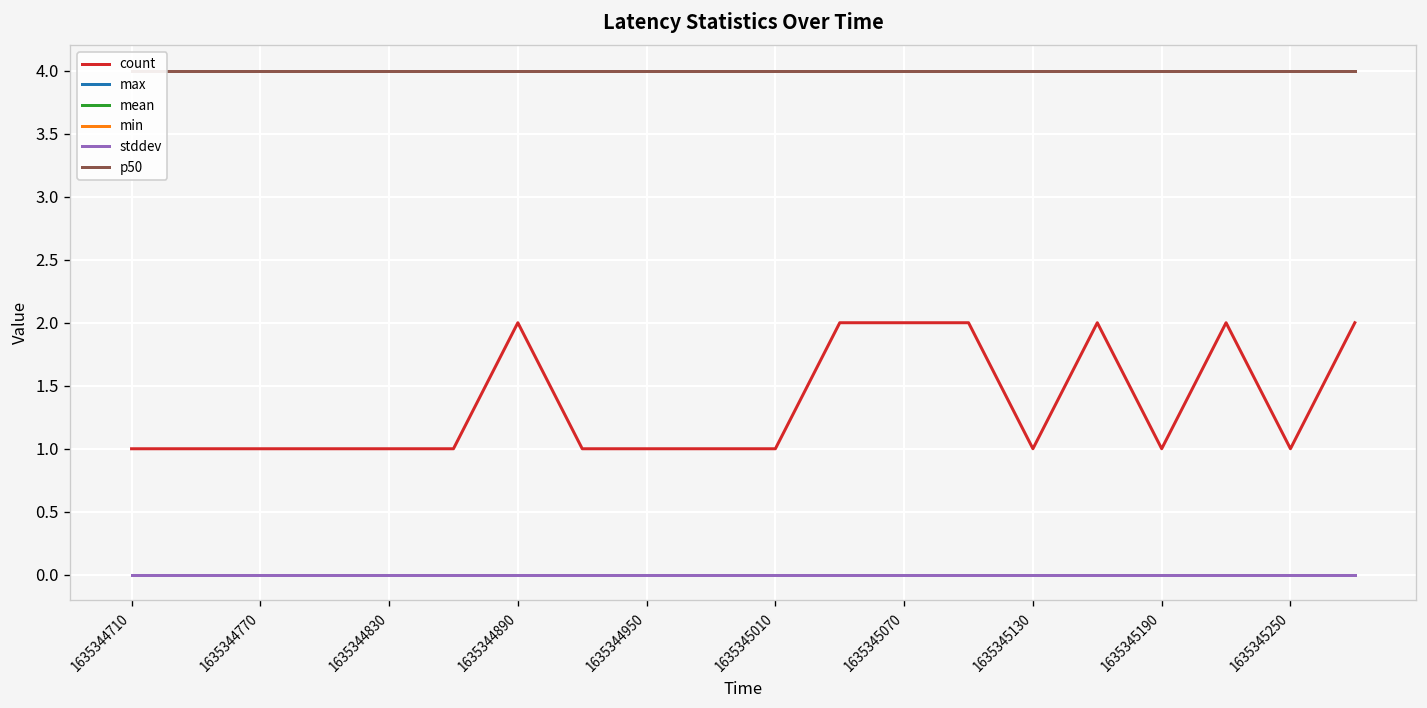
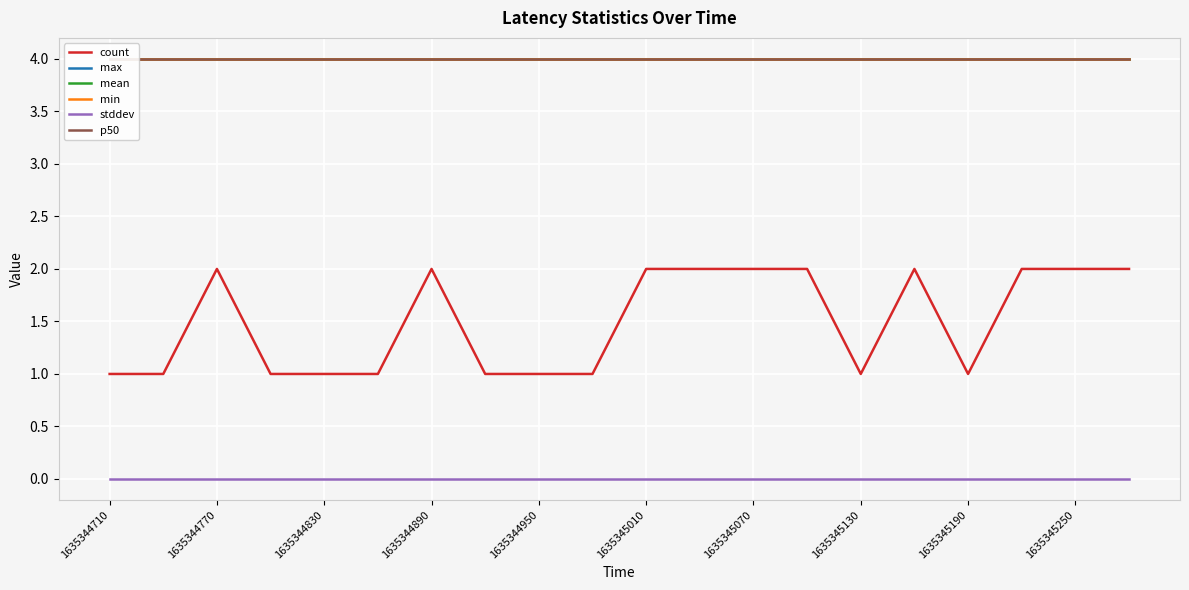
count, 1635344770: 1 -> 2
count, 1635345010: 1 -> 2
count, 1635345250: 1 -> 2
